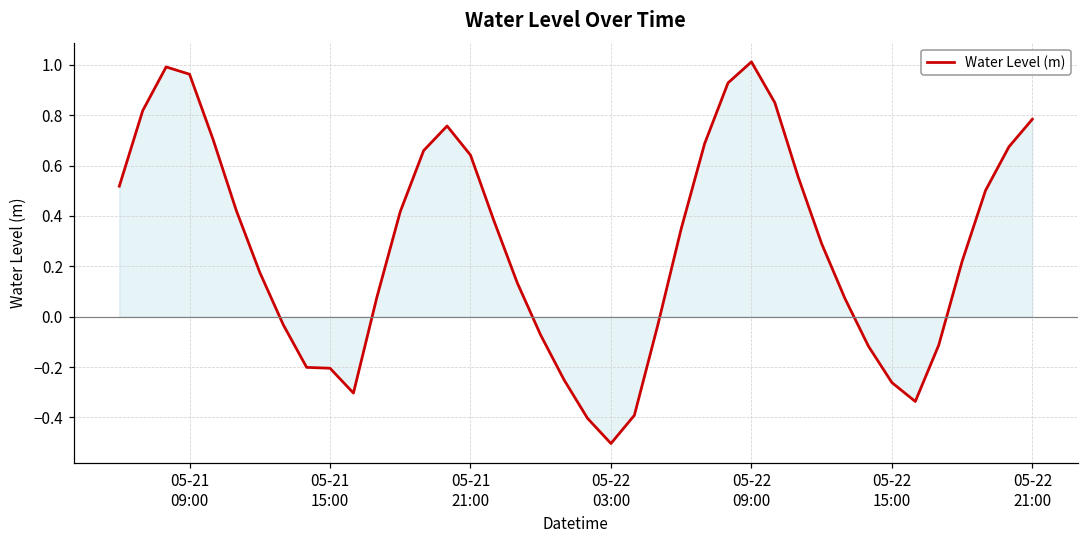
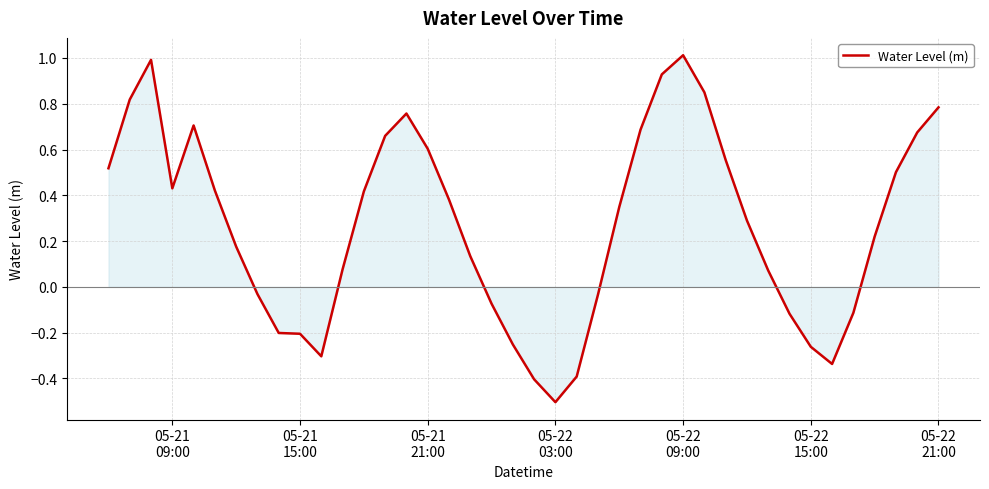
Water Level (m), 05-21 09:00: 0.96 -> 0.43
Water Level (m), 05-21 21:00: 0.64 -> 0.60
